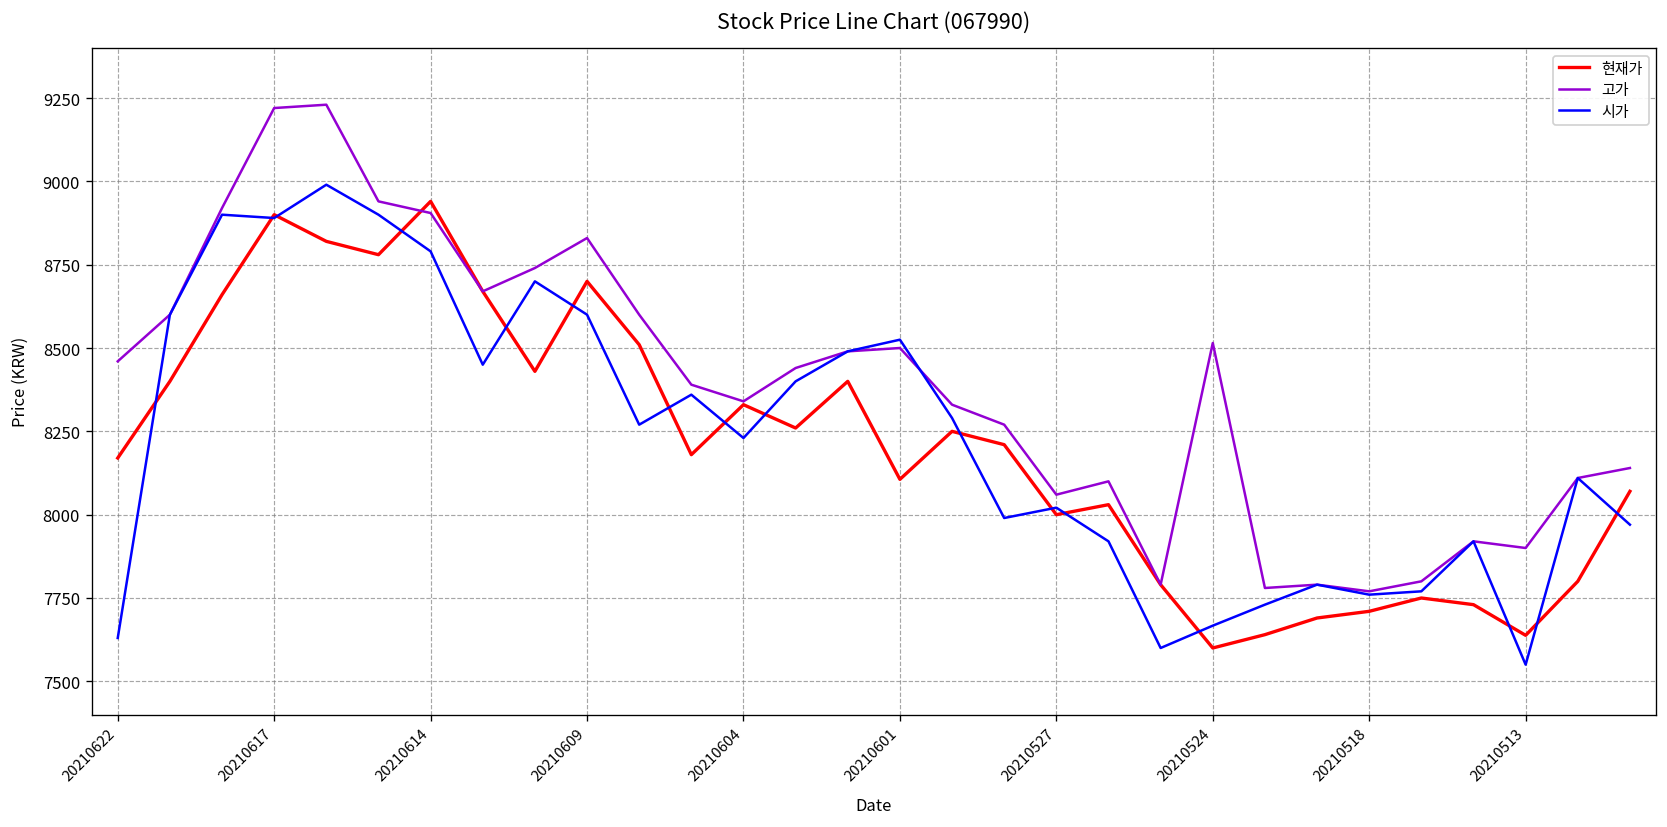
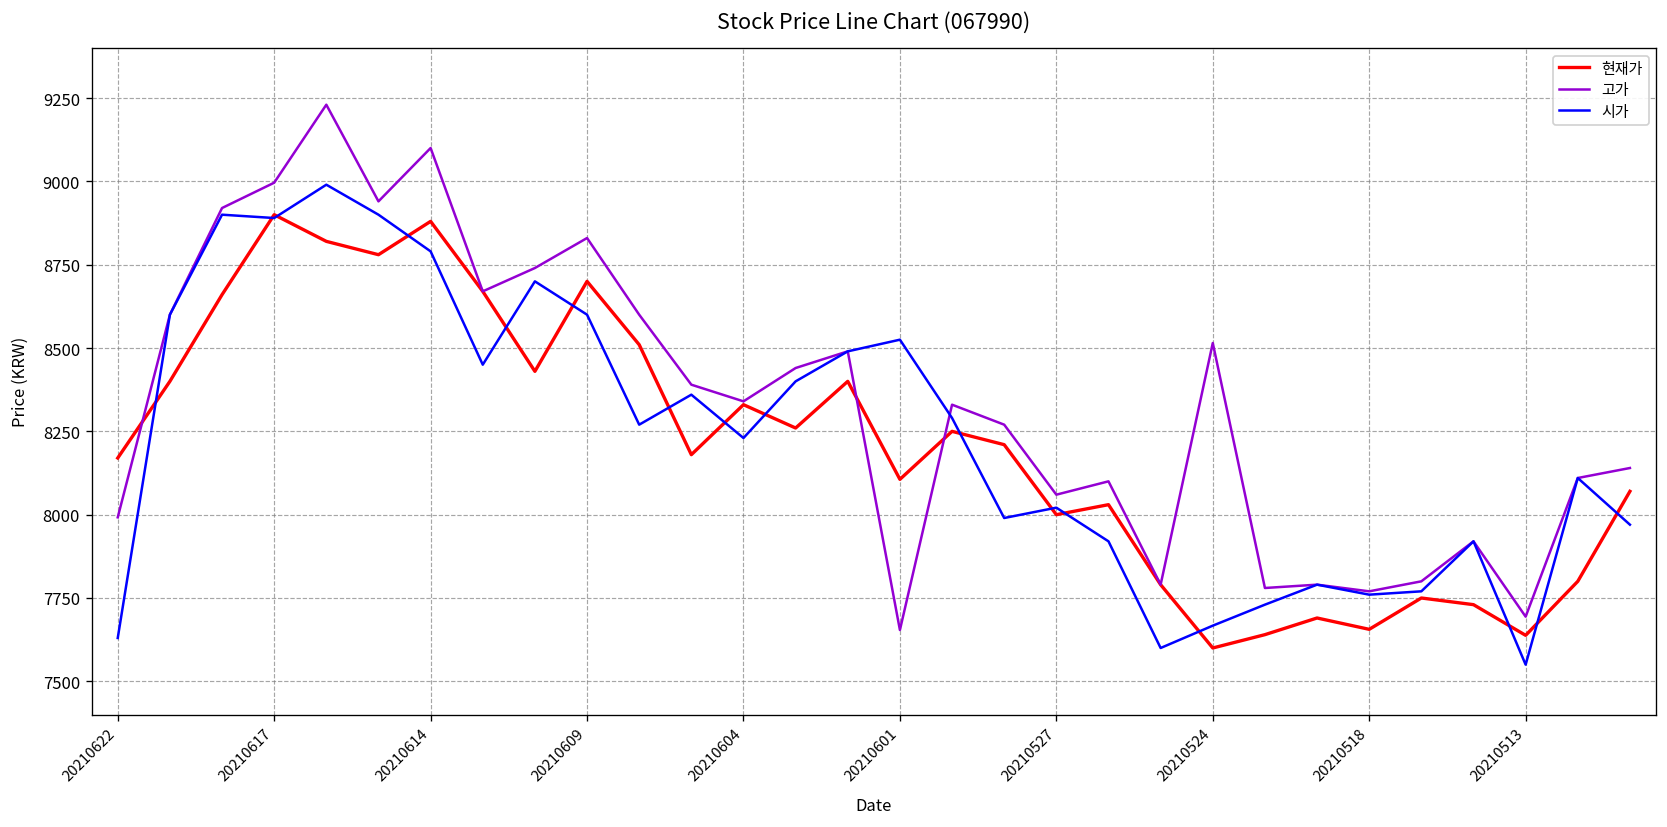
고가, 20210622: 8460 -> 7990
고가, 20210617: 9220 -> 9000
현재가, 20210614: 8940 -> 8880
고가, 20210614: 8910 -> 9100
고가, 20210601: 8500 -> 7650
현재가, 20210518: 7710 -> 7660
고가, 20210513: 7900 -> 7690
